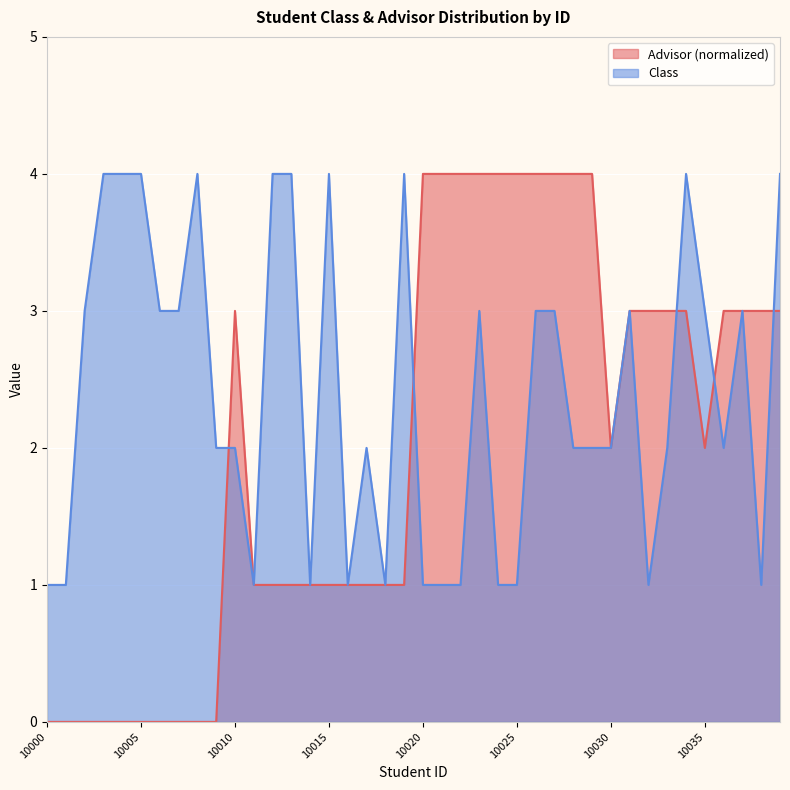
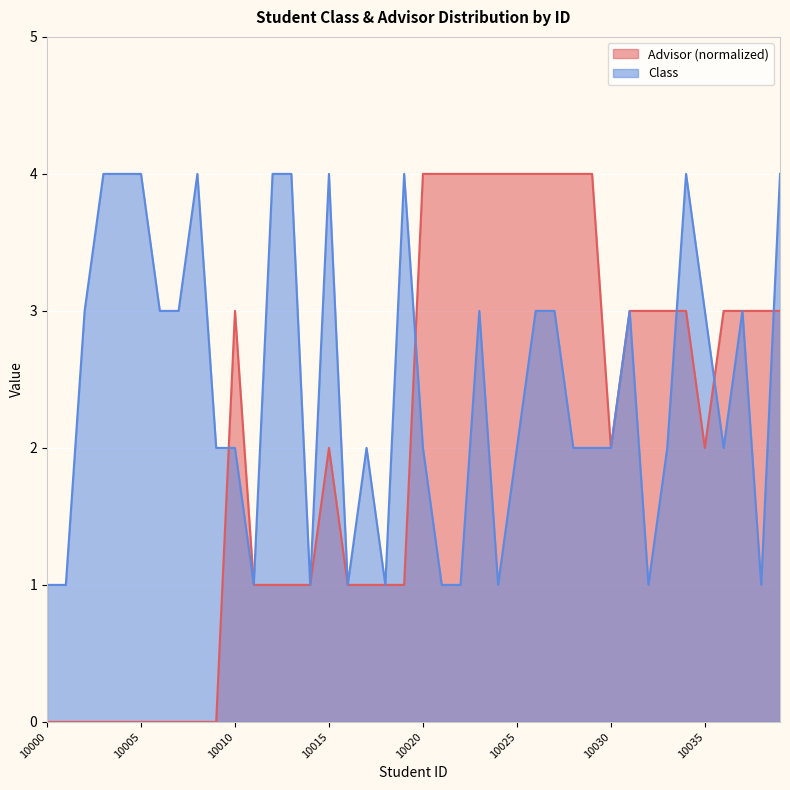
Advisor (normalized), 10015: 1 -> 2
Class, 10020: 1 -> 2
Class, 10025: 1.00 -> 2.00
